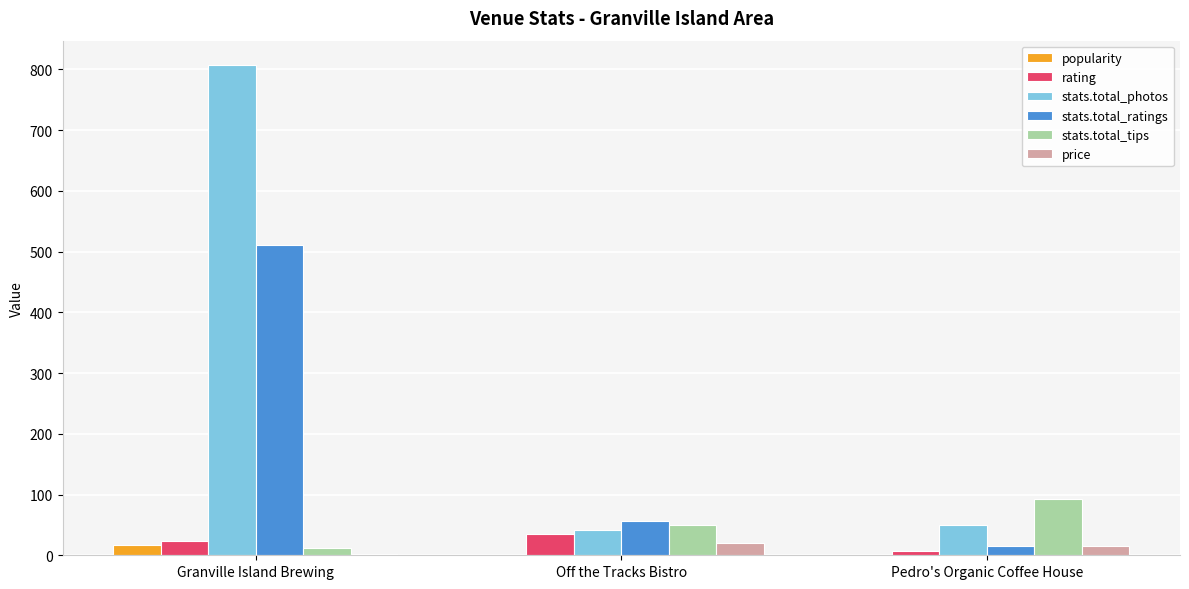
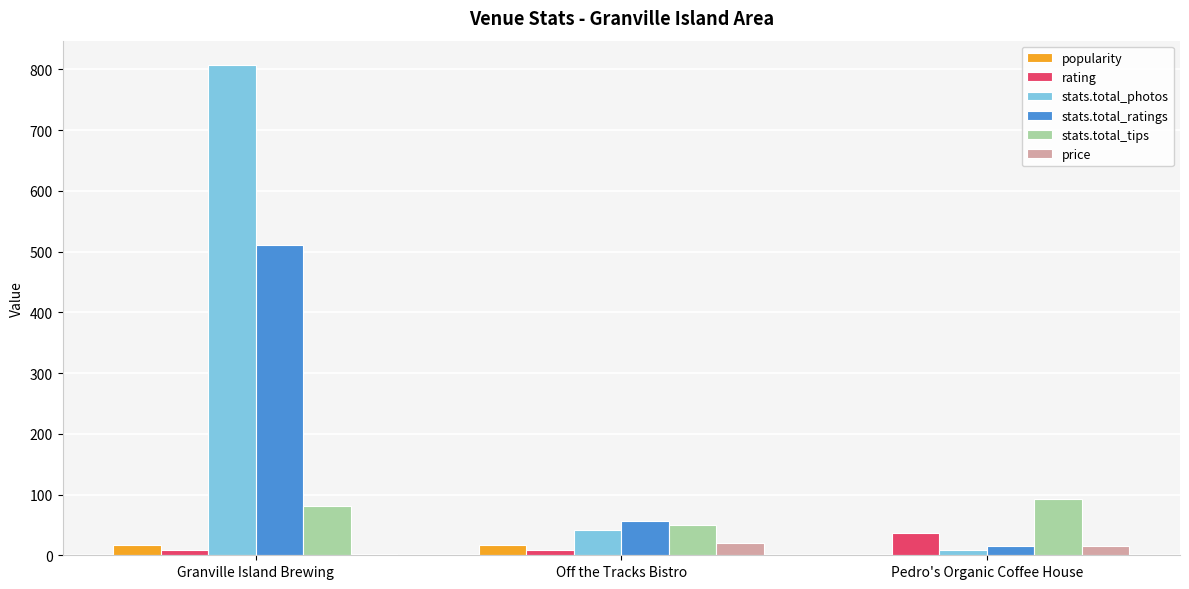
rating, Granville Island Brewing: 20 -> 10
stats.total_tips, Granville Island Brewing: 10 -> 80
popularity, Off the Tracks Bistro: 0 -> 20
rating, Off the Tracks Bistro: 40 -> 10
rating, Pedro's Organic Coffee House: 10 -> 40
stats.total_photos, Pedro's Organic Coffee House: 50 -> 10
